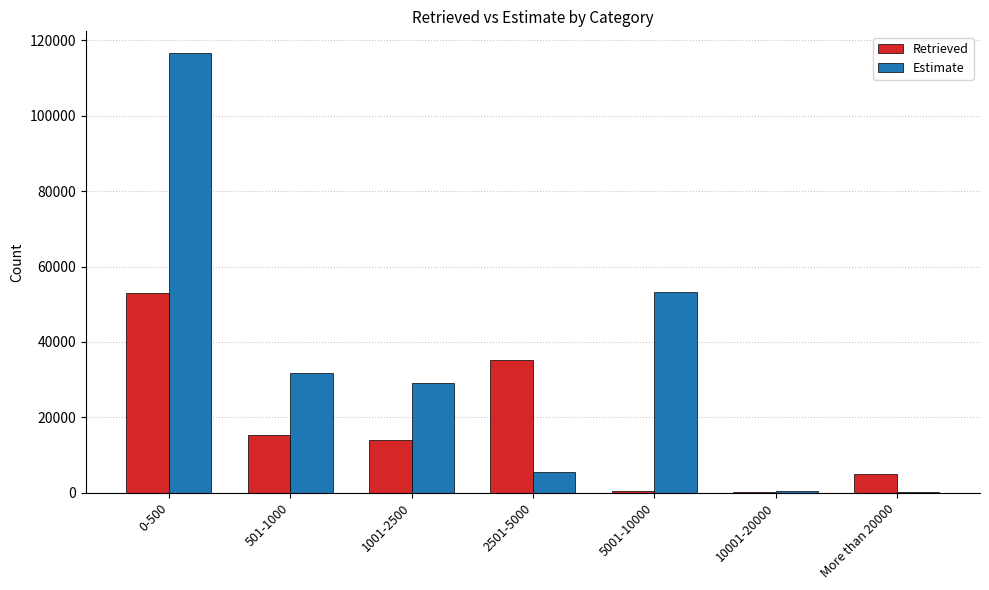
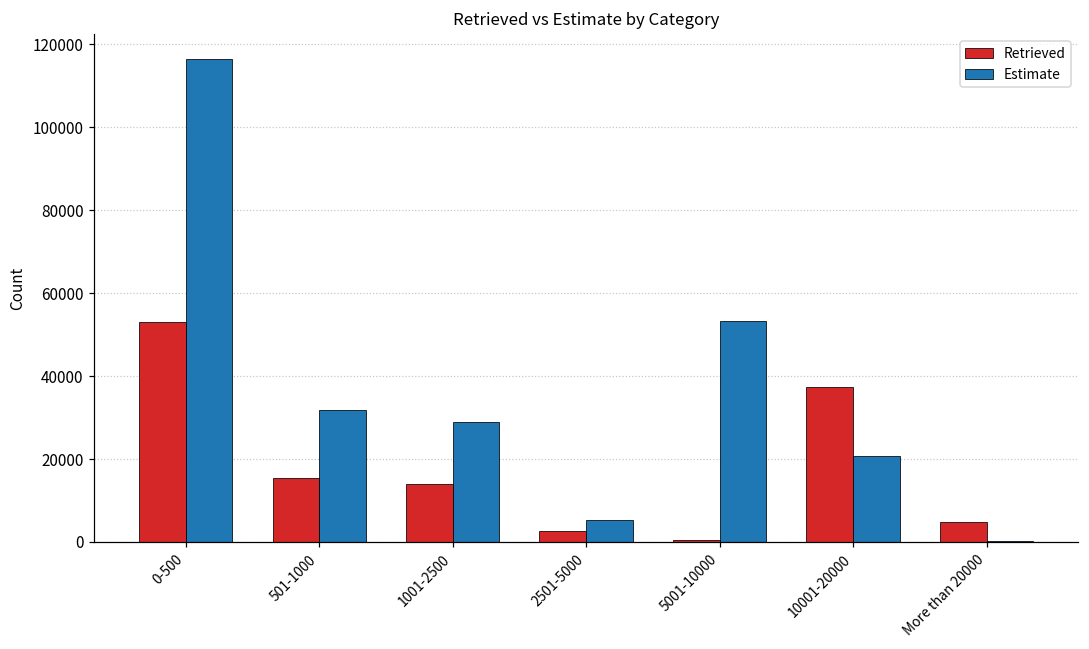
Retrieved, 2501-5000: 35000 -> 3000
Retrieved, 10001-20000: 0 -> 37000
Estimate, 10001-20000: 0 -> 21000
